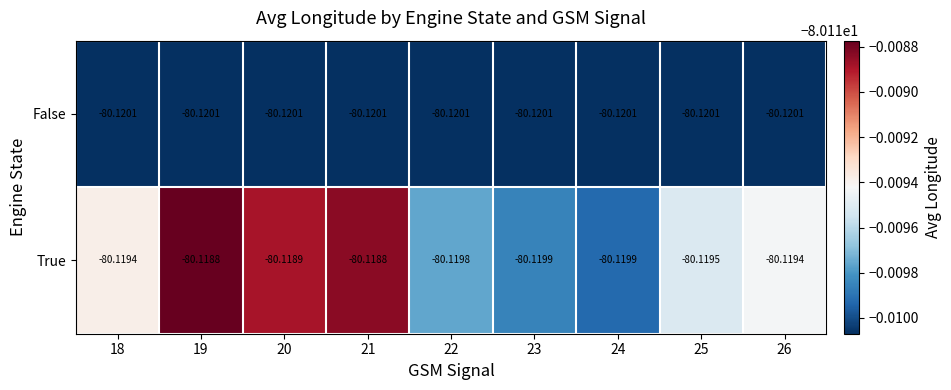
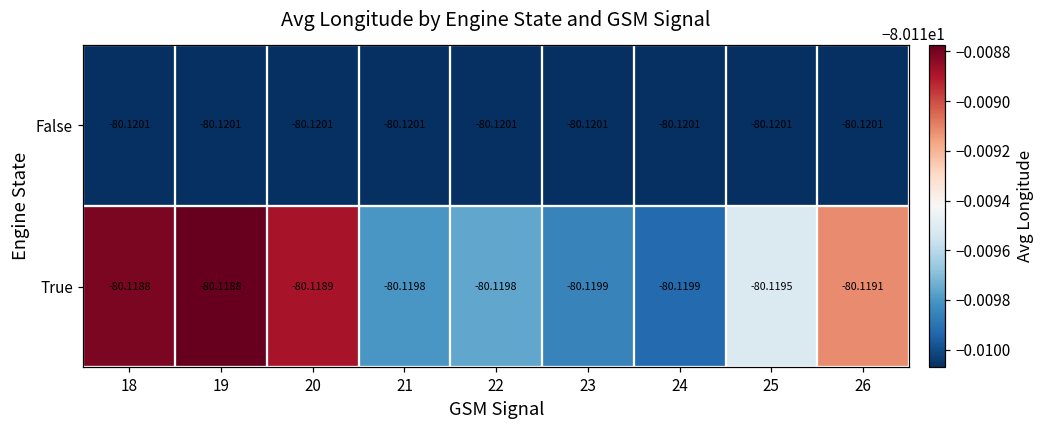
True, 18: -80.1194 -> -80.1188
True, 21: -80.1188 -> -80.1198
True, 26: -80.1194 -> -80.1191
